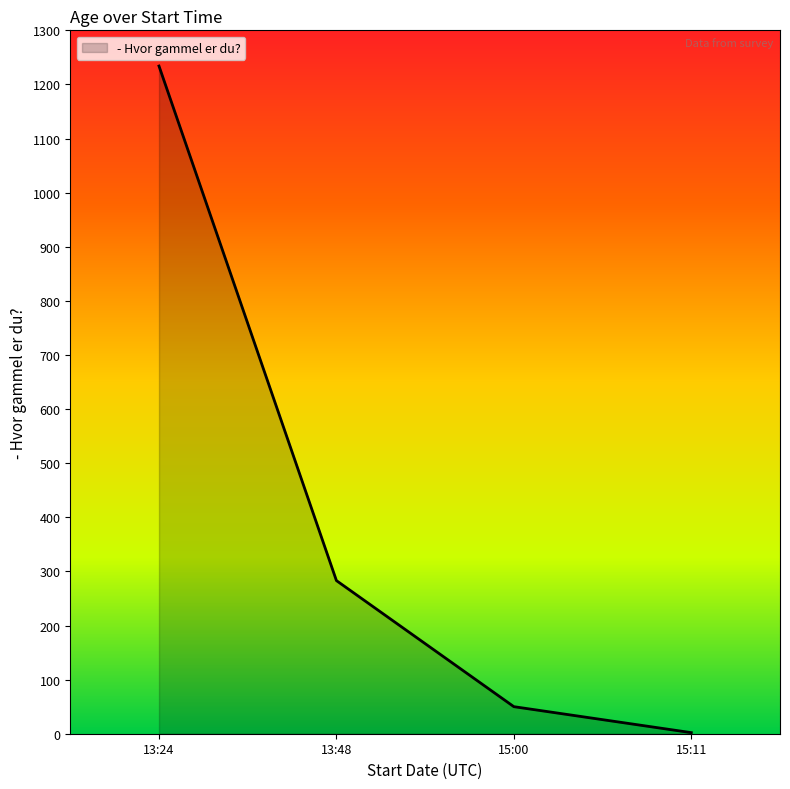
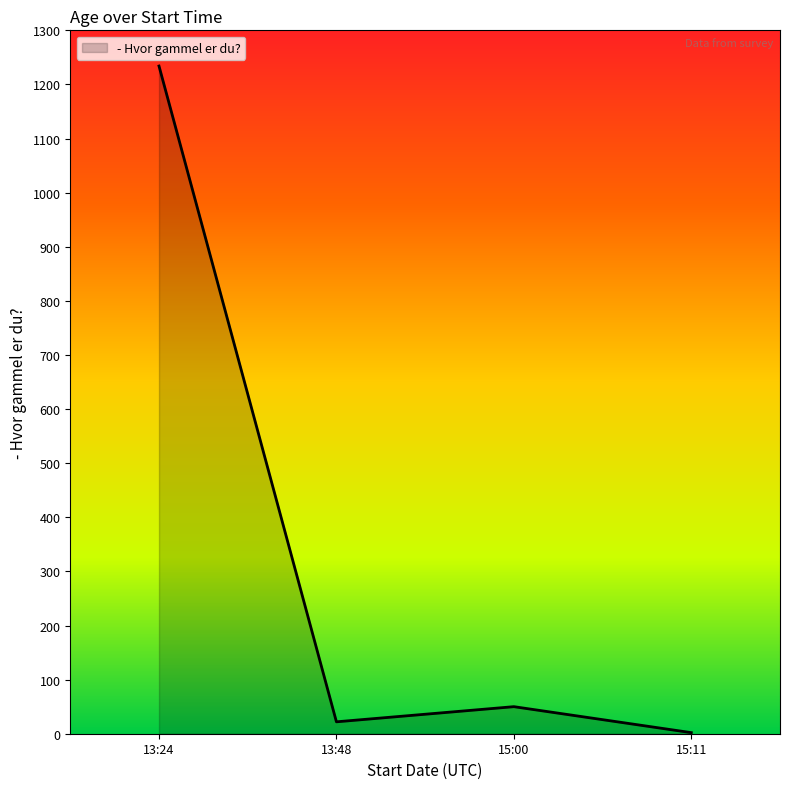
13:48: 280 -> 20
